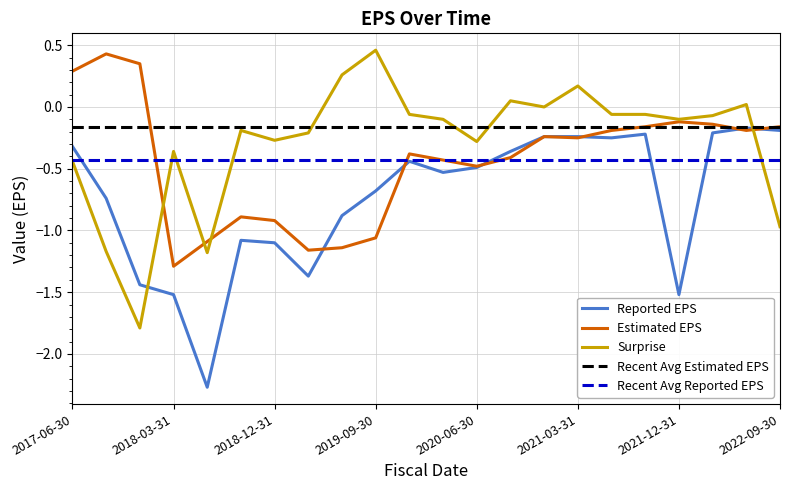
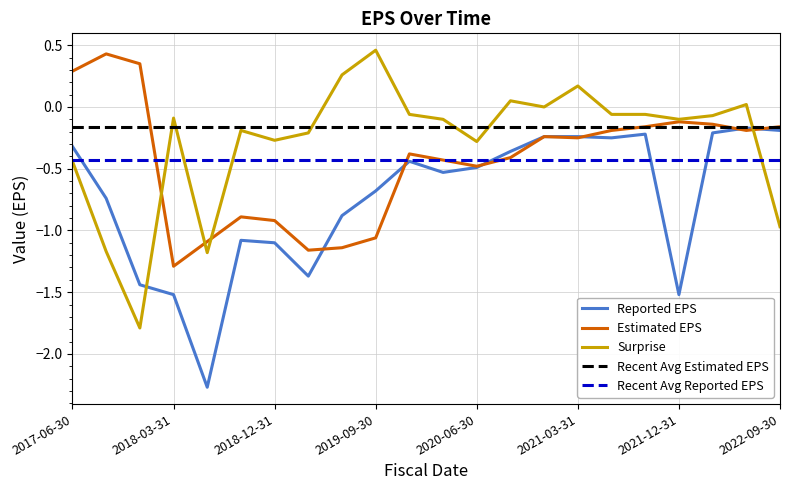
Surprise, 2018-03-31: -0.36 -> -0.09
